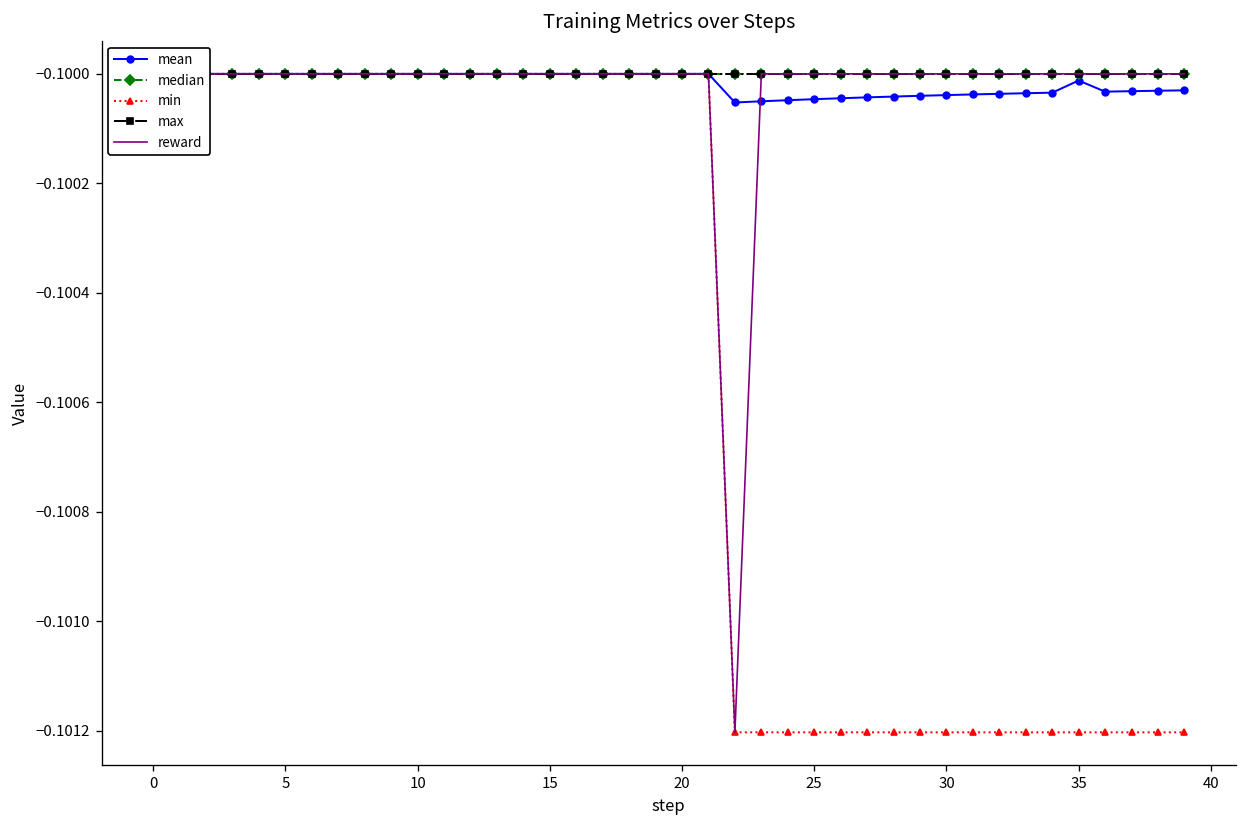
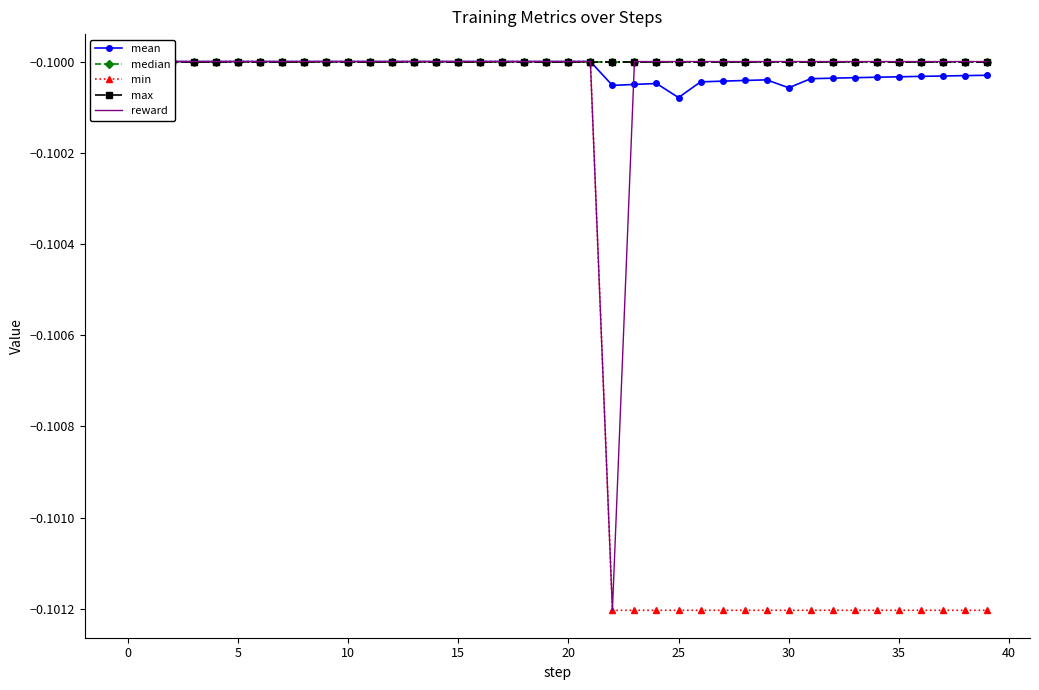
mean, 25: -0.10005 -> -0.10008
mean, 30: -0.10004 -> -0.10006
mean, 35: -0.10001 -> -0.10003
